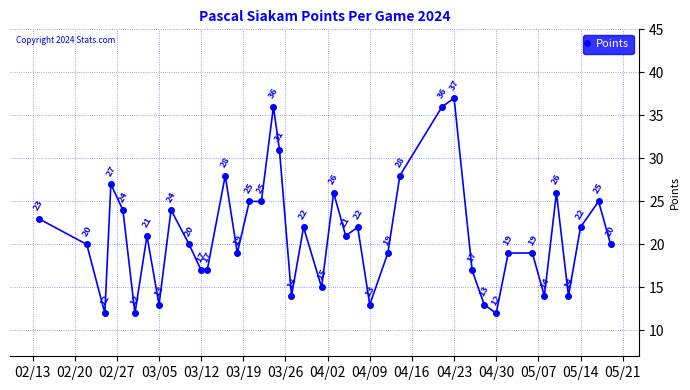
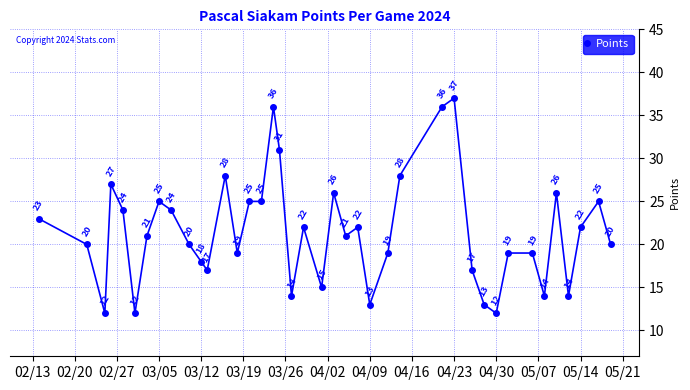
03/05: 13 -> 25
03/12: 17 -> 18
